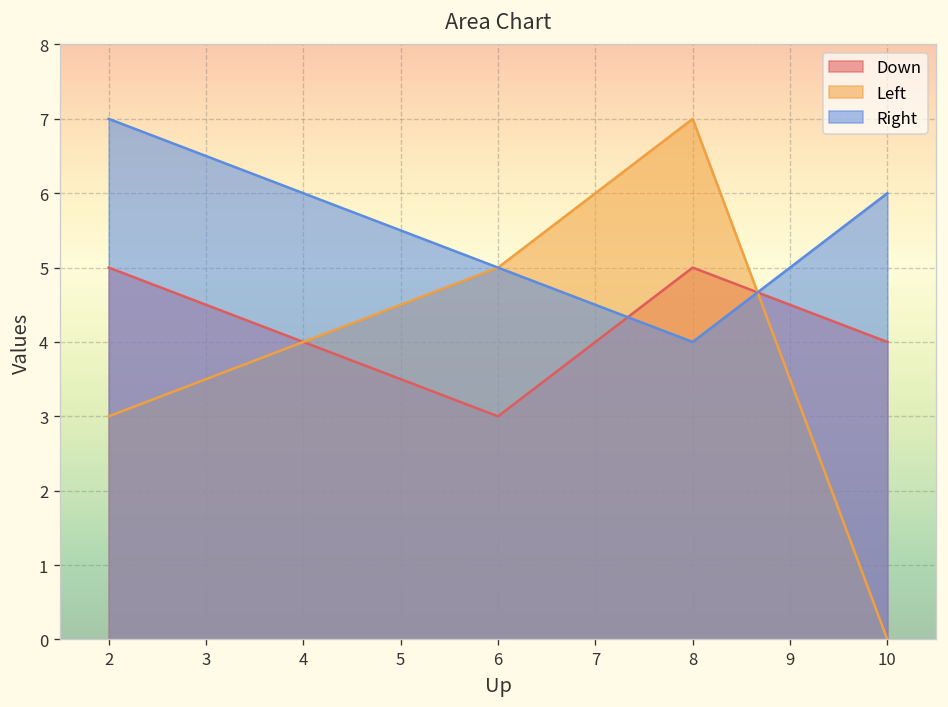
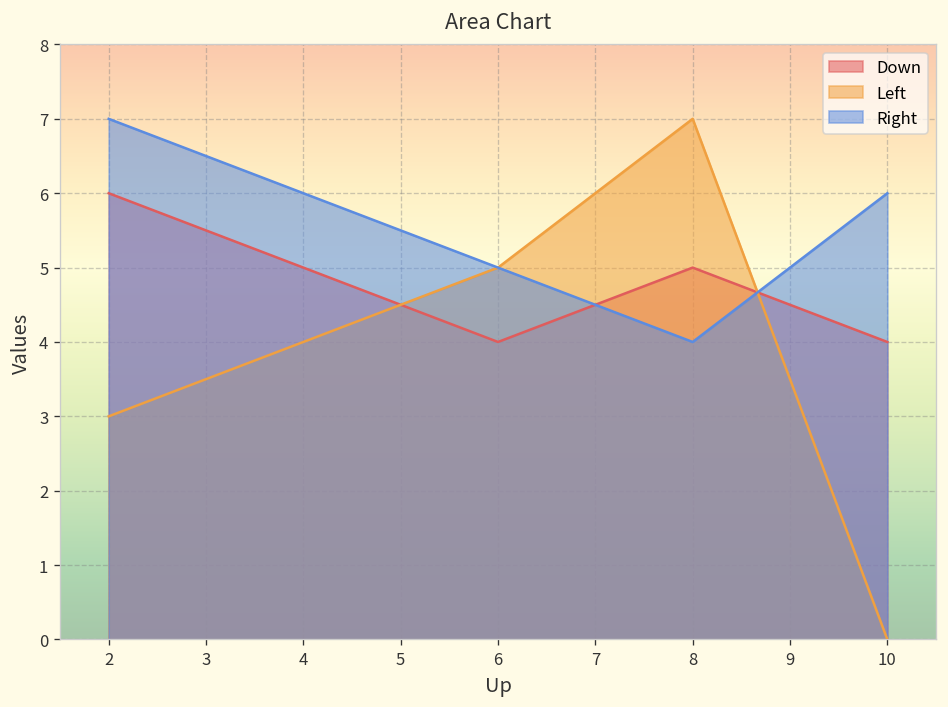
Down, 2: 5 -> 6
Down, 6: 3 -> 4
